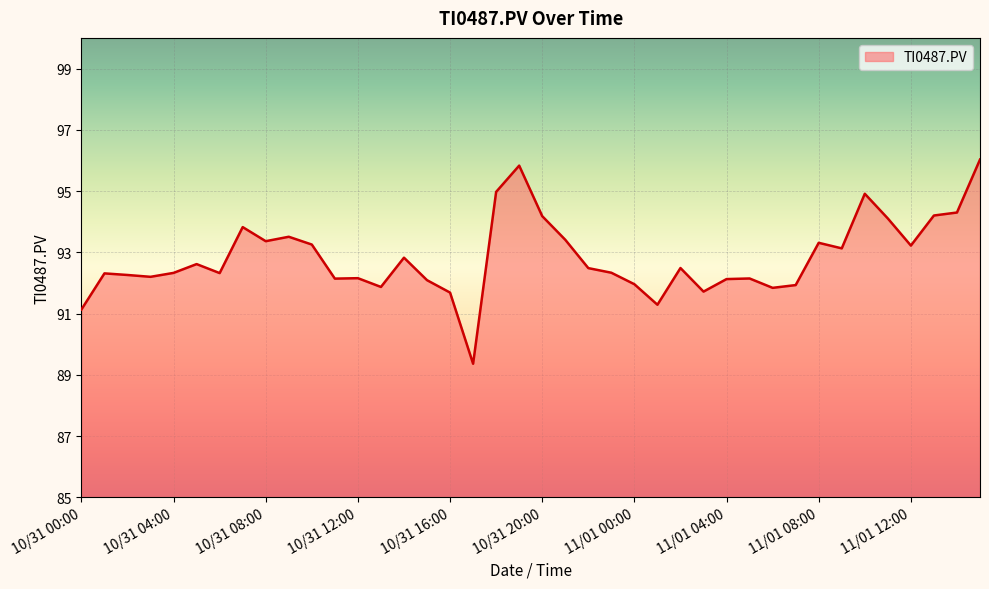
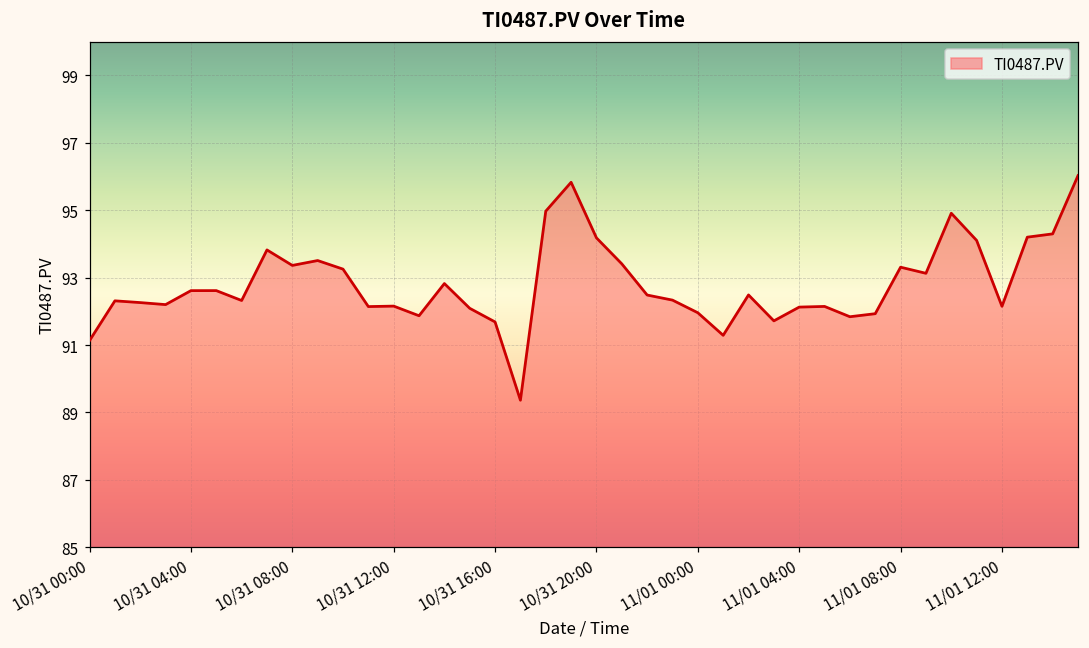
10/31 04:00: 92.3 -> 92.6
11/01 12:00: 93.2 -> 92.1
